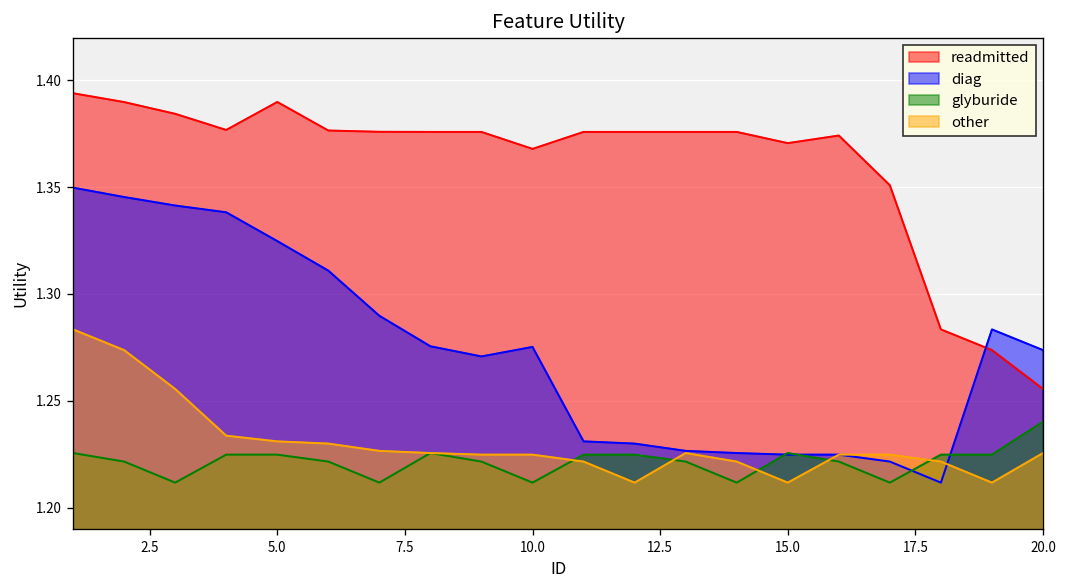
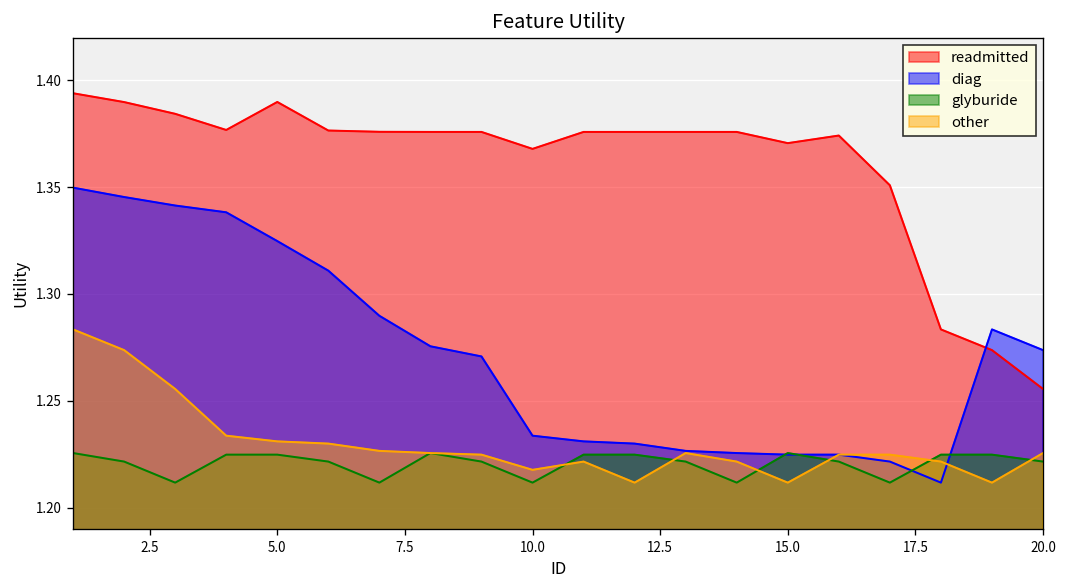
diag, 10.0: 1.275 -> 1.234
other, 10.0: 1.225 -> 1.218
glyburide, 20.0: 1.240 -> 1.222
